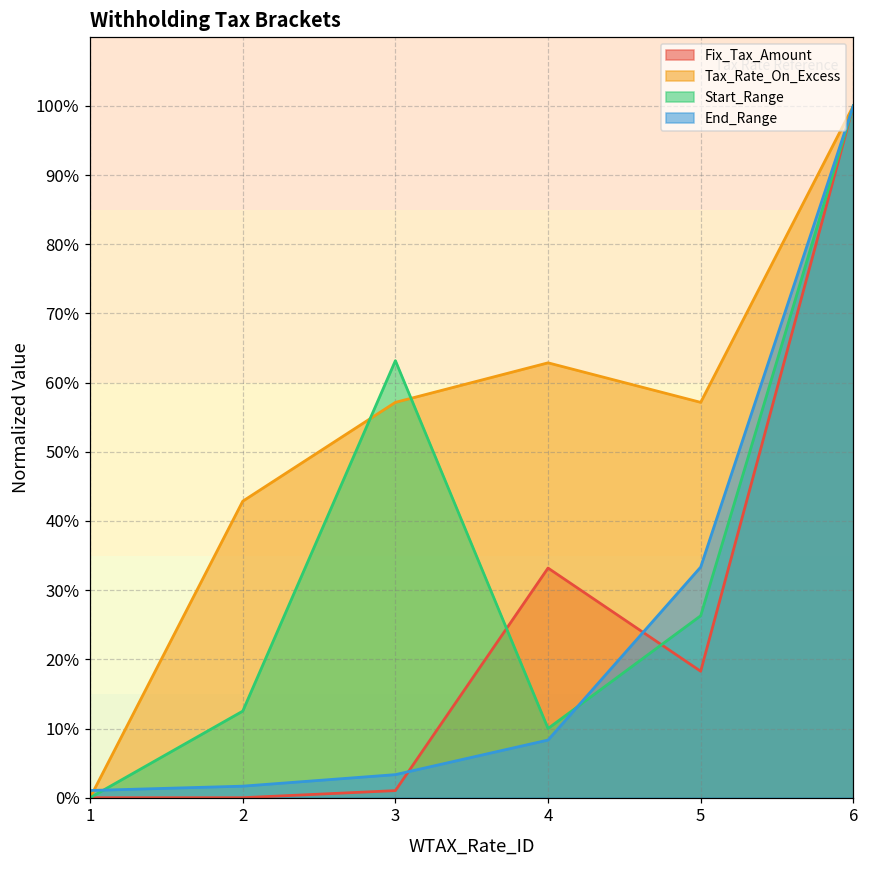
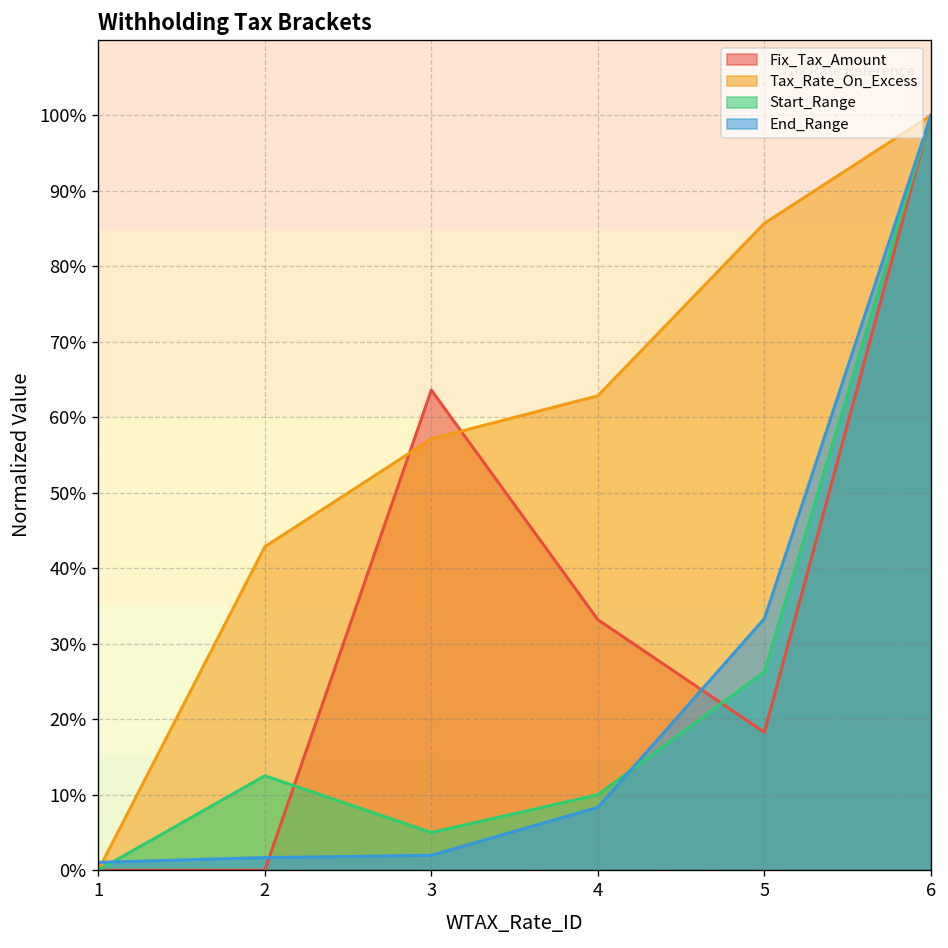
Fix_Tax_Amount, 3: 1% -> 64%
Start_Range, 3: 63% -> 5%
End_Range, 3: 3% -> 2%
Tax_Rate_On_Excess, 5: 57% -> 86%
